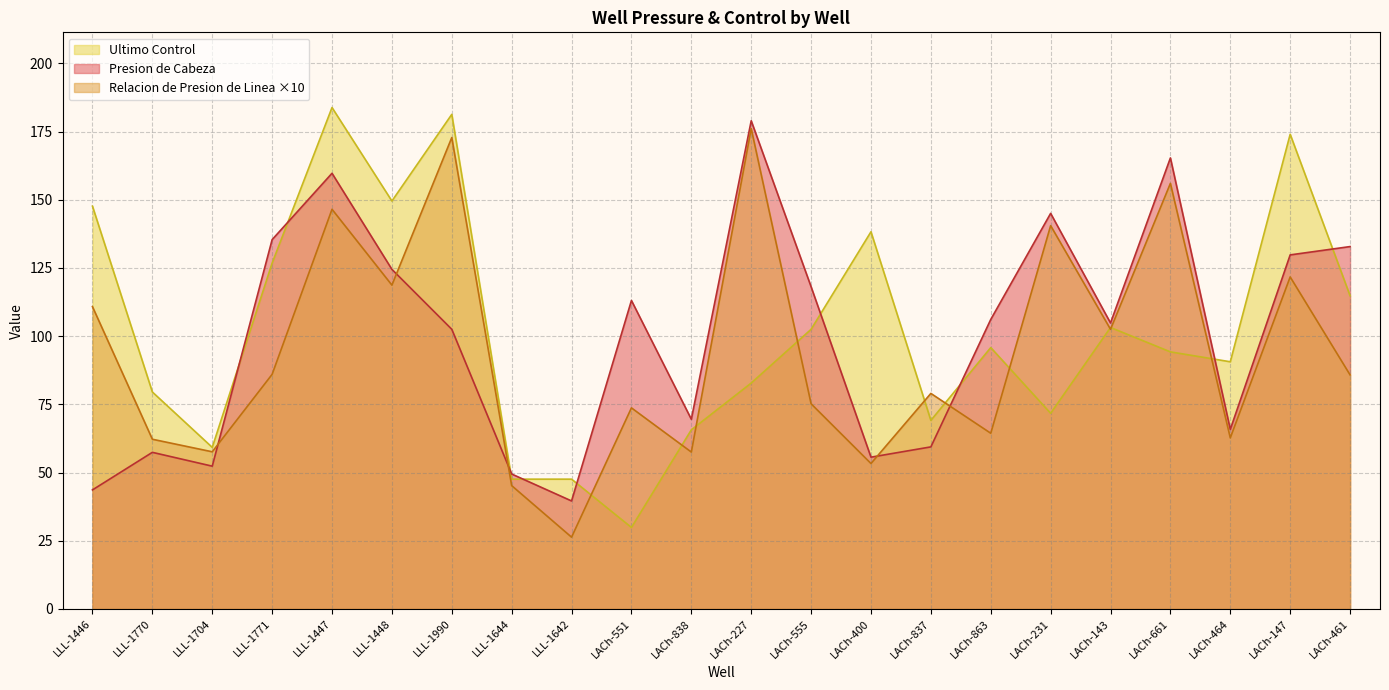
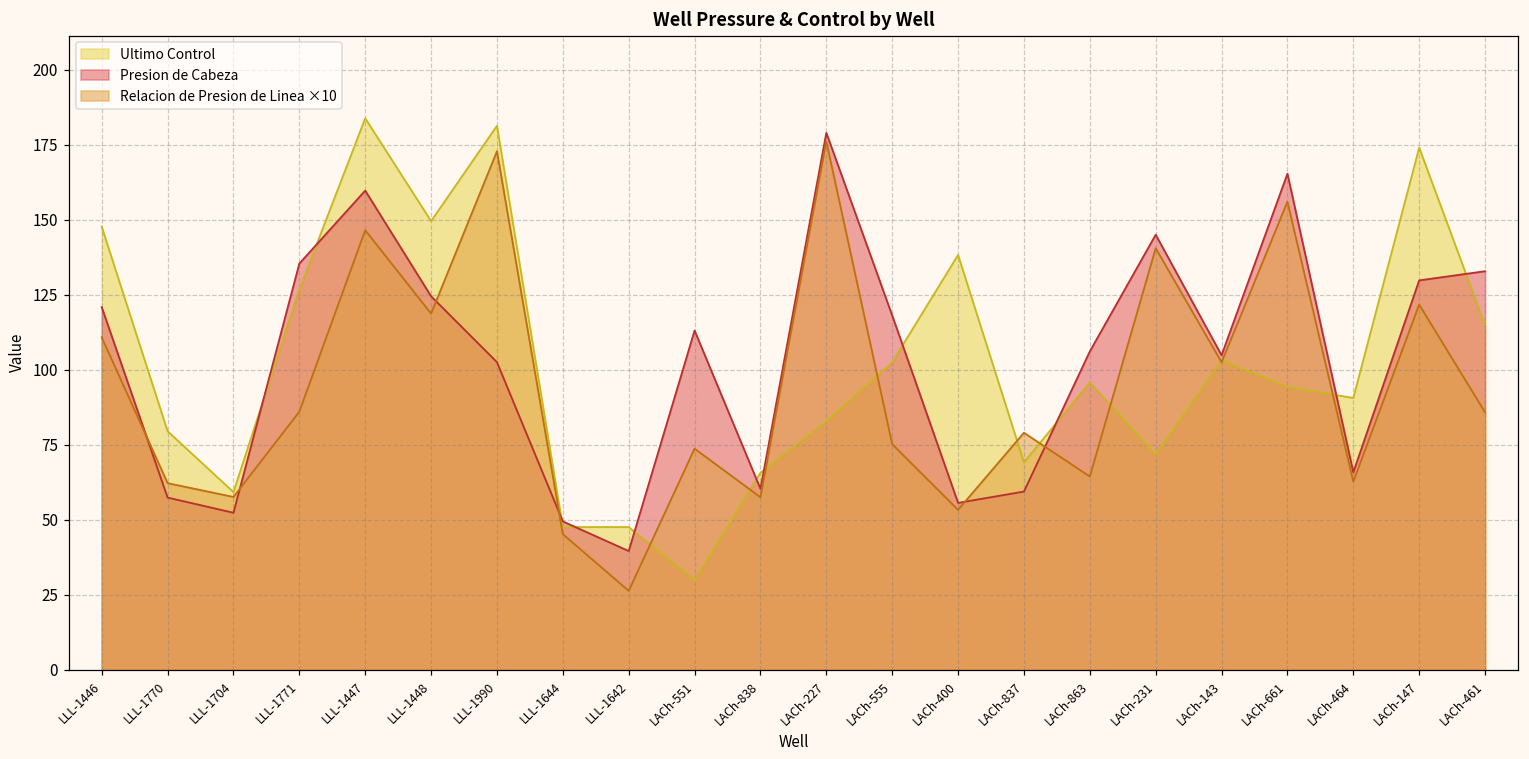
Presion de Cabeza, LLL-1446: 44 -> 121
Presion de Cabeza, LACh-838: 70 -> 60
